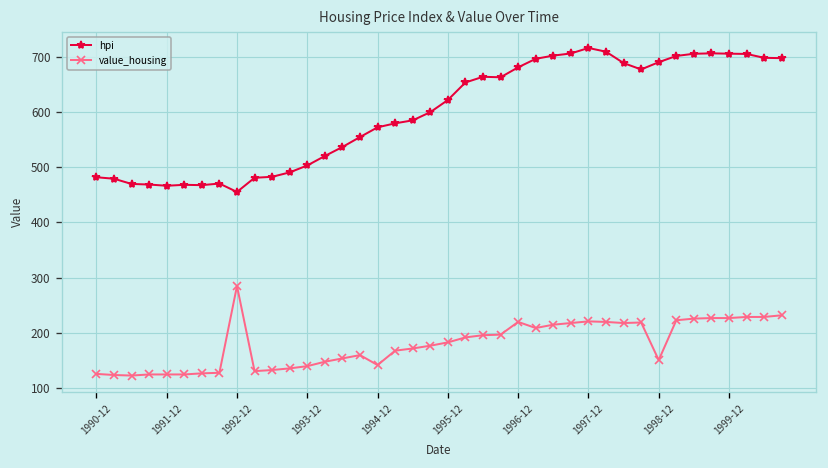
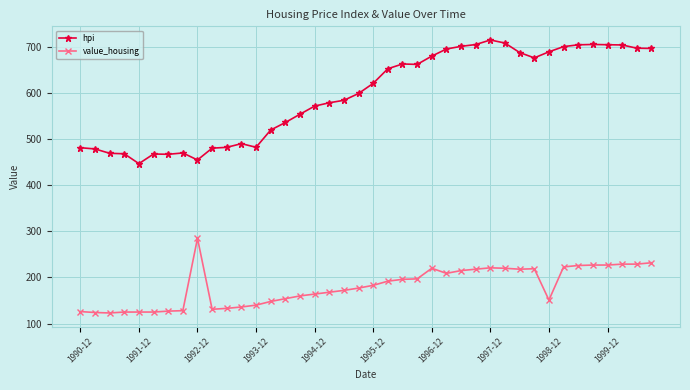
hpi, 1991-12: 470 -> 450
hpi, 1993-12: 500 -> 480
value_housing, 1994-12: 140 -> 160
